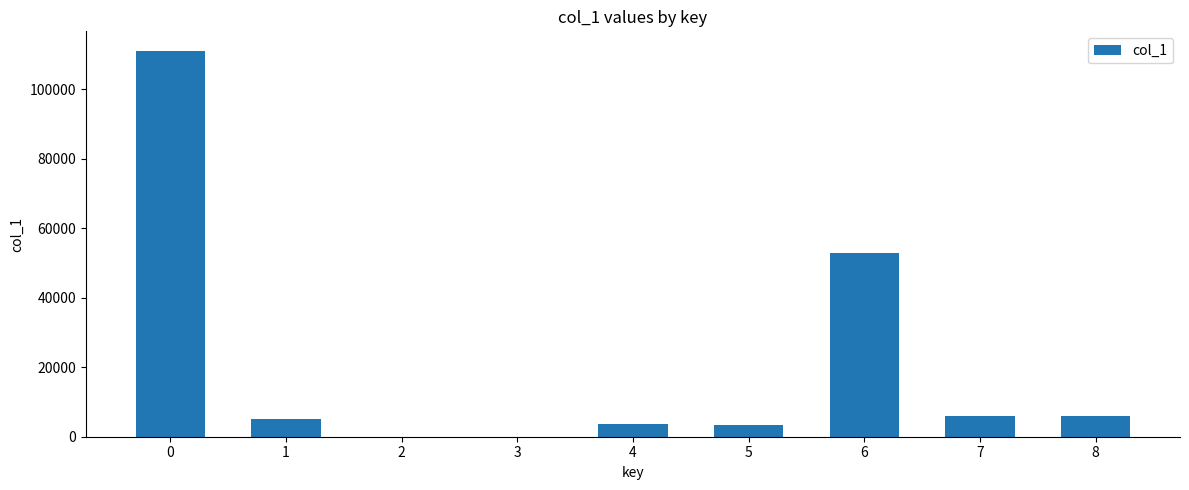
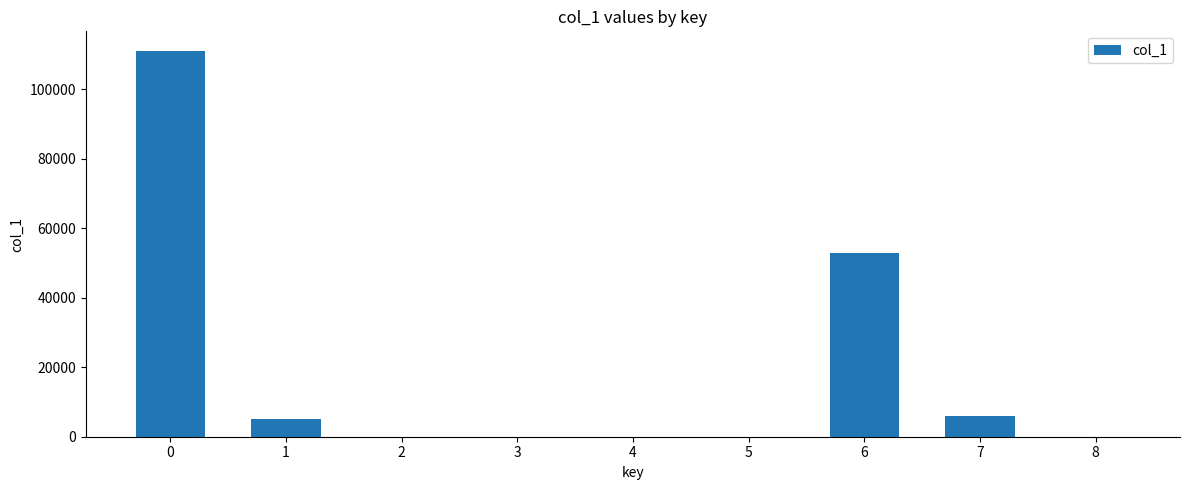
4: 4000 -> 0
5: 4000 -> 0
8: 6000 -> 0
